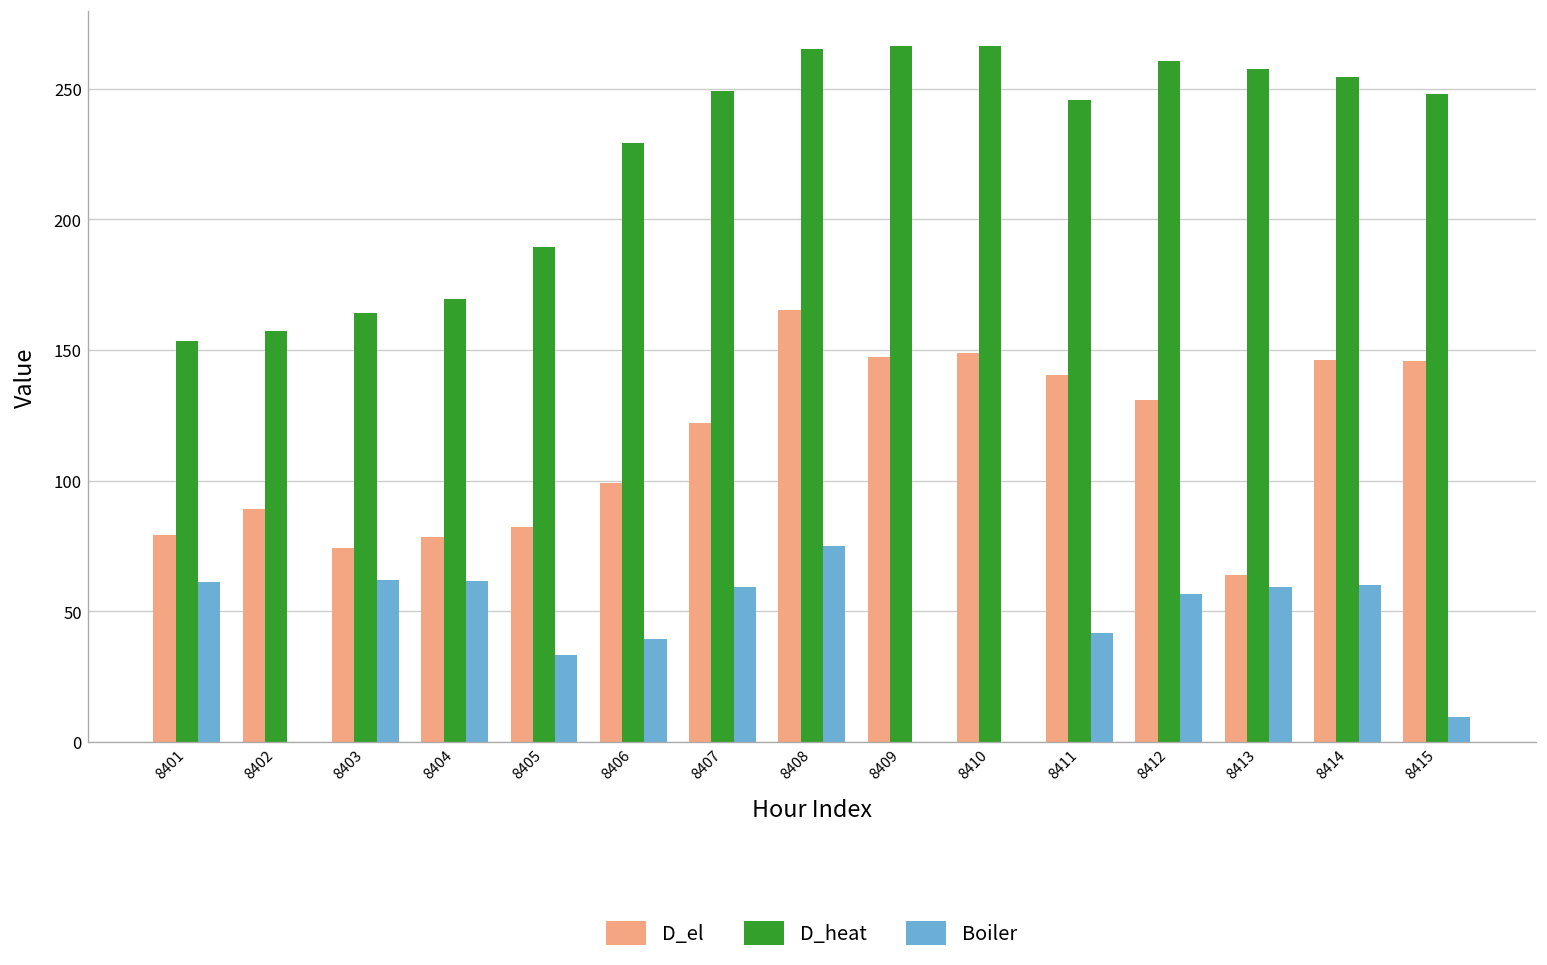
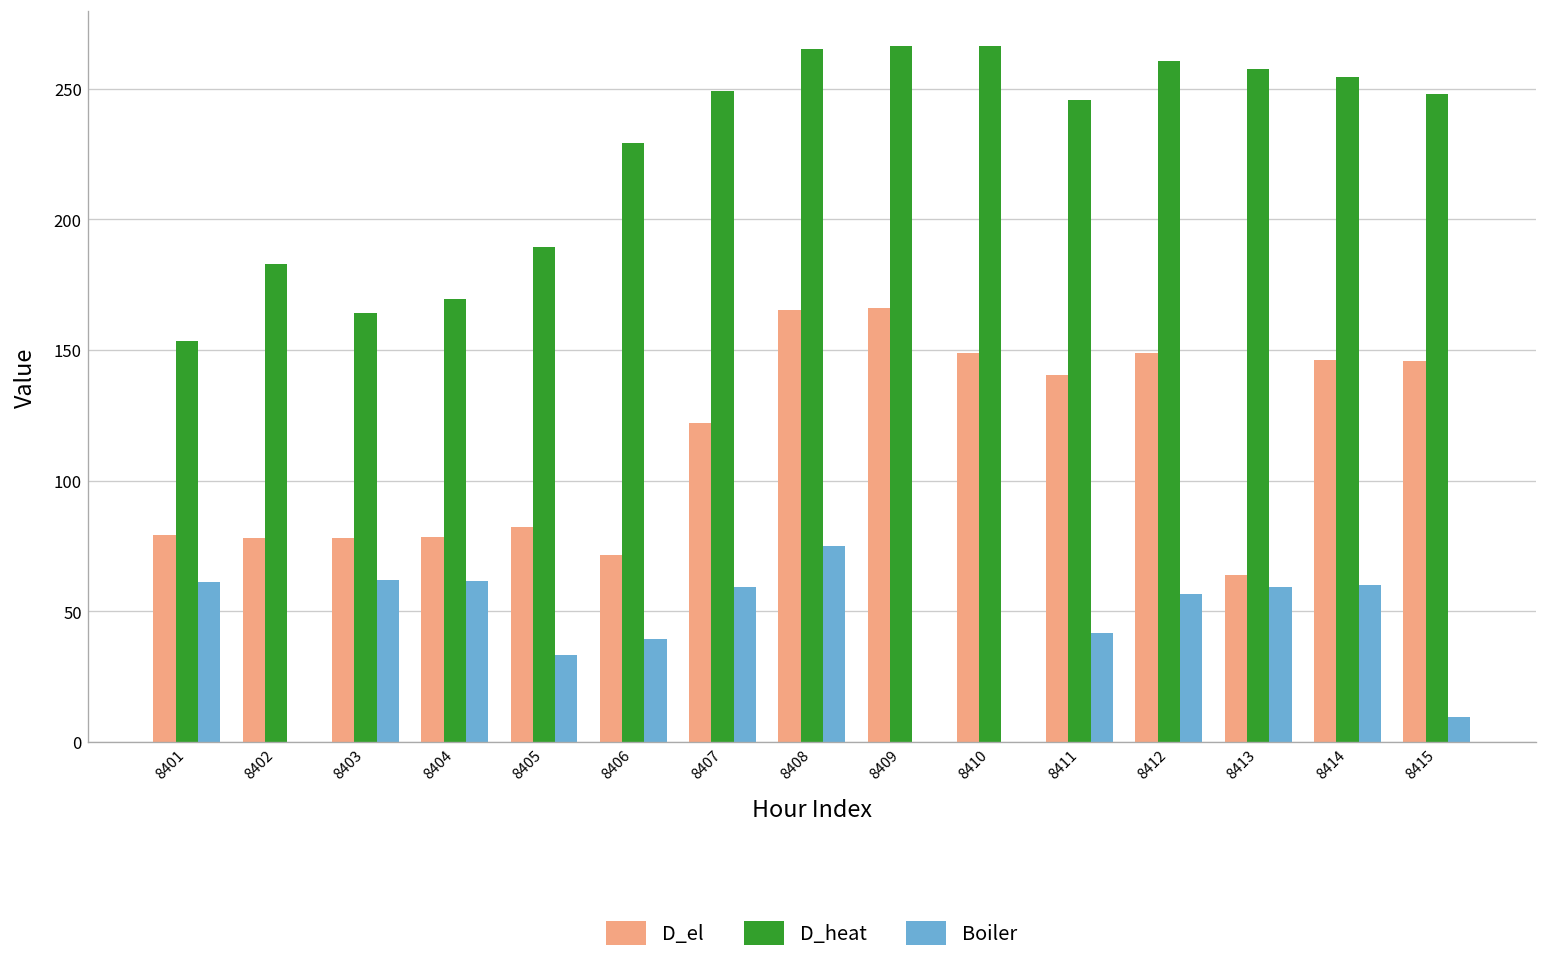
D_el, 8402: 89 -> 78
D_heat, 8402: 157 -> 183
D_el, 8403: 74 -> 78
D_el, 8406: 99 -> 72
D_el, 8409: 147 -> 166
D_el, 8412: 131 -> 149
